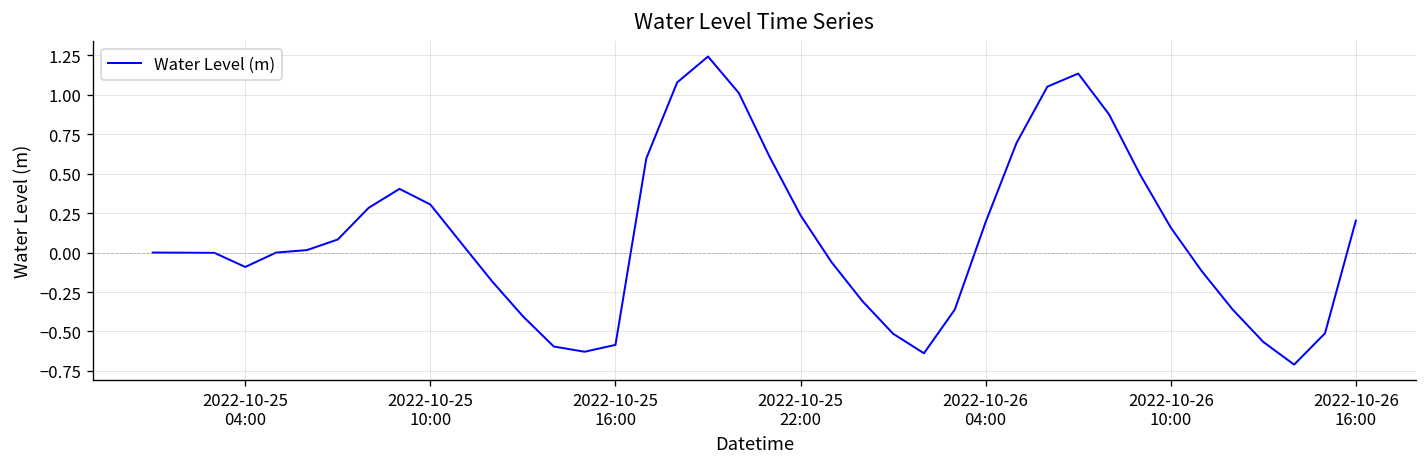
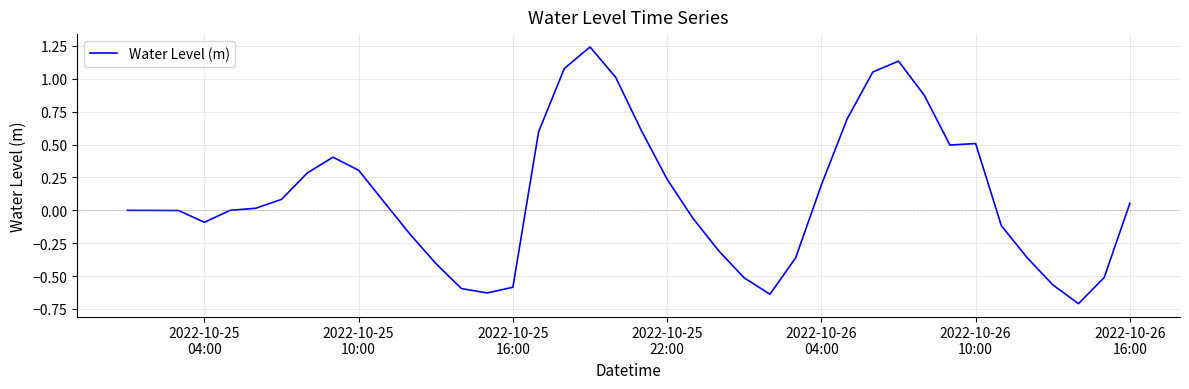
2022-10-26 10:00: 0.16 -> 0.51
2022-10-26 16:00: 0.20 -> 0.05
